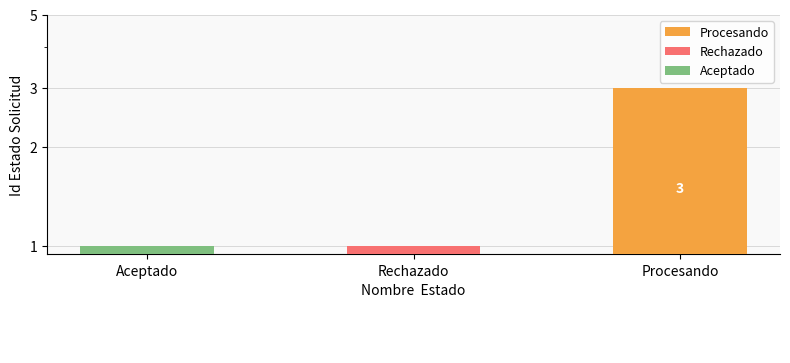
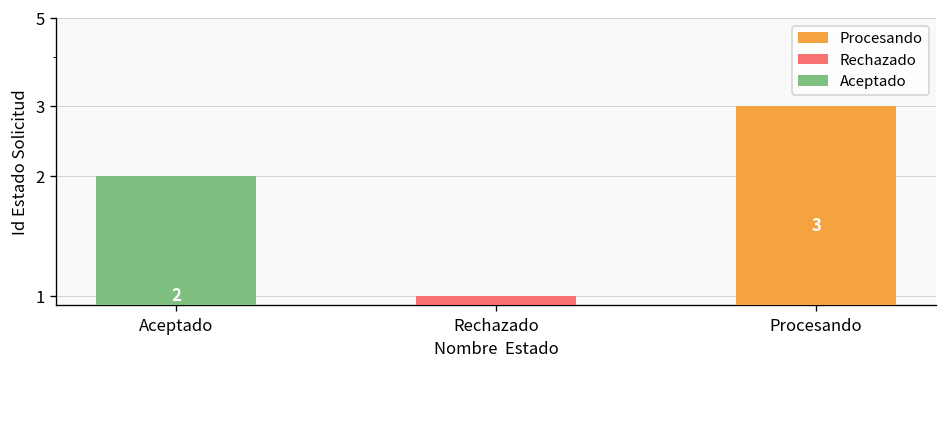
Aceptado: 1 -> 2
